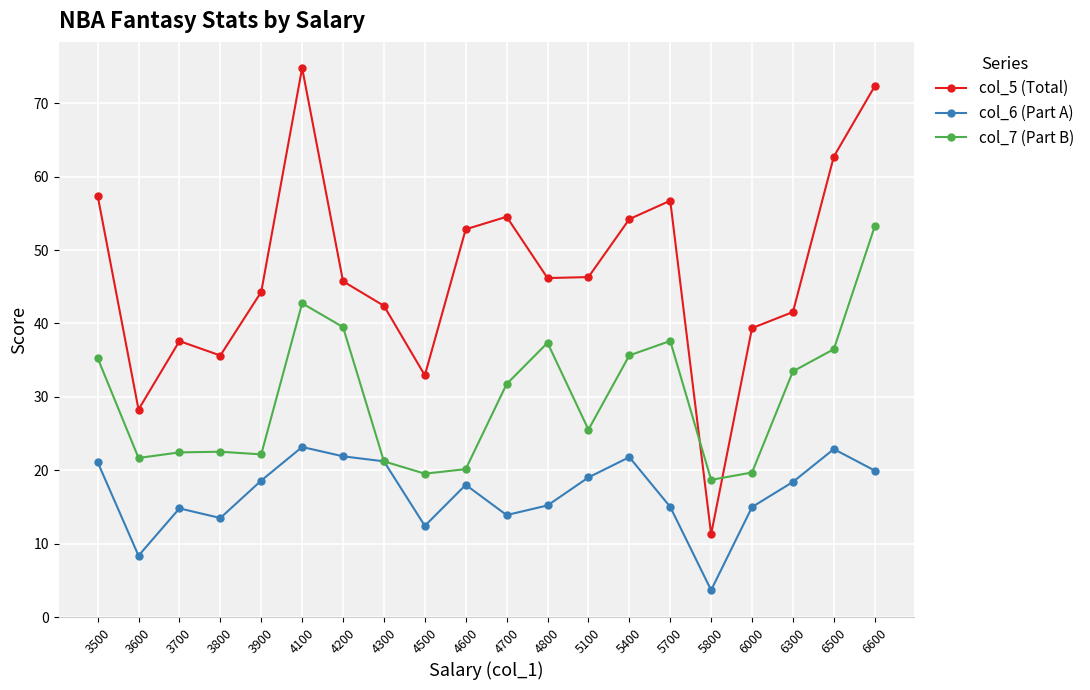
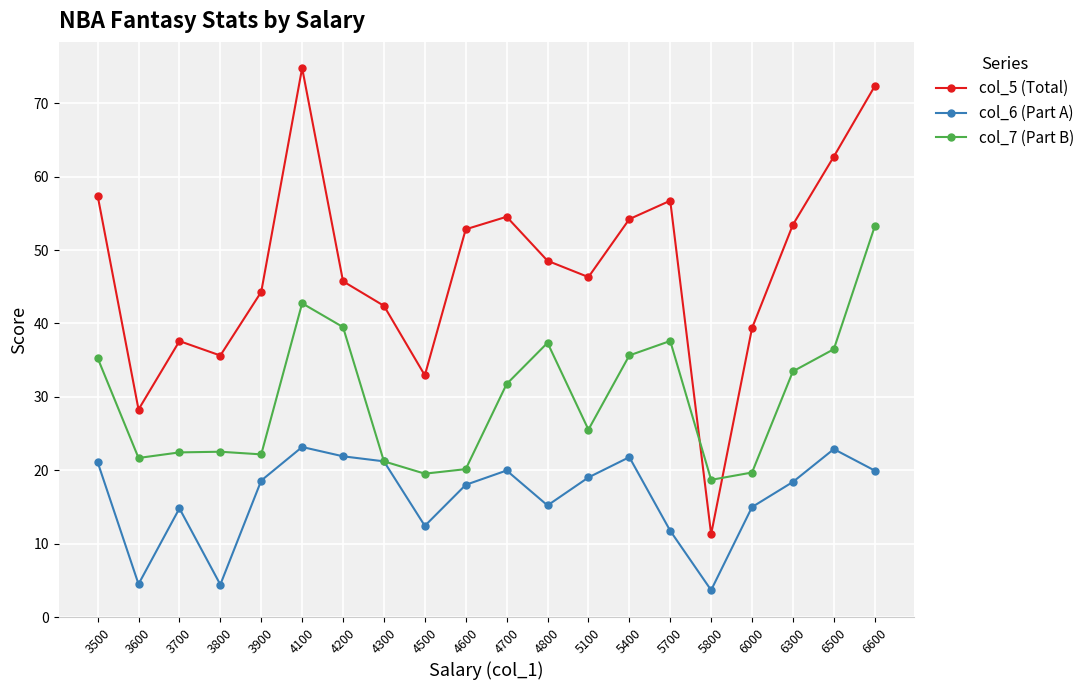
col_6 (Part A), 3600: 8 -> 4
col_6 (Part A), 3800: 13 -> 4
col_6 (Part A), 4700: 14 -> 20
col_5 (Total), 4800: 46 -> 49
col_6 (Part A), 5700: 15 -> 12
col_5 (Total), 6300: 42 -> 53
